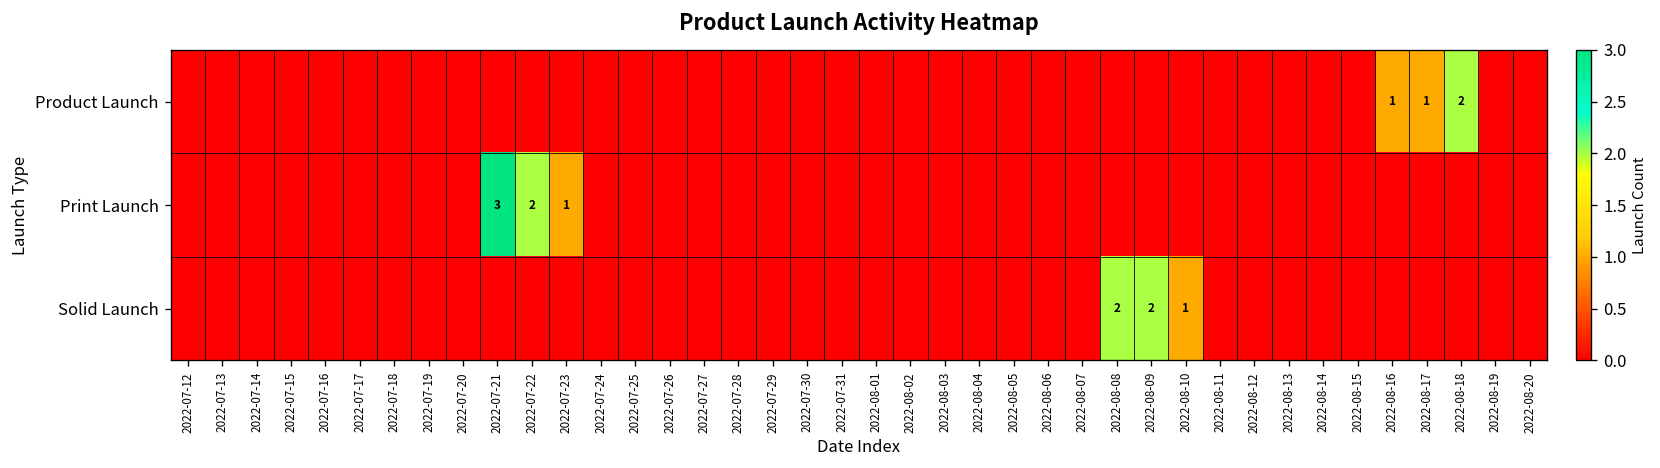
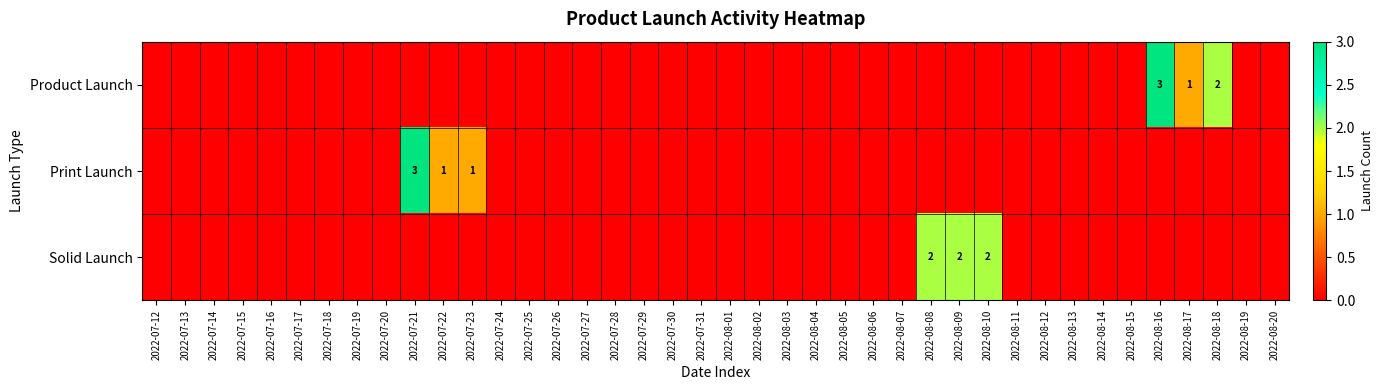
Product Launch, 2022-08-16: 1 -> 3
Print Launch, 2022-07-22: 2 -> 1
Solid Launch, 2022-08-10: 1 -> 2
